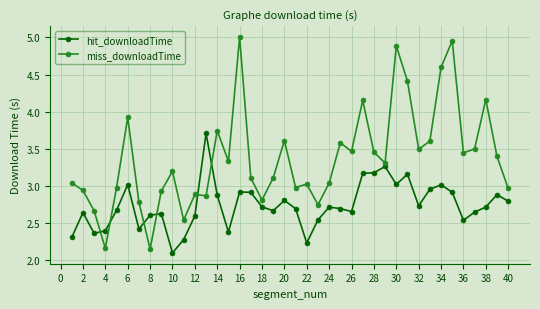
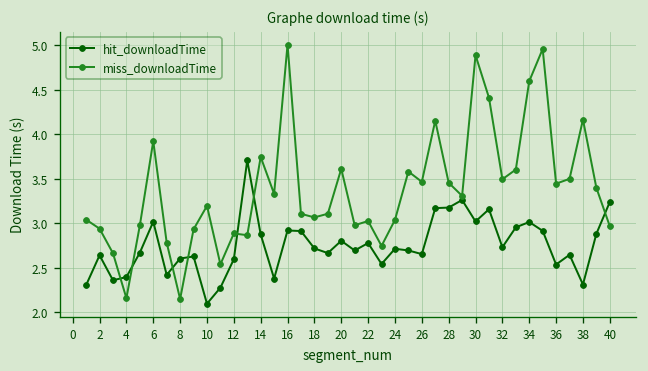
miss_downloadTime, 18: 2.8 -> 3.1
hit_downloadTime, 22: 2.2 -> 2.8
hit_downloadTime, 38: 2.7 -> 2.3
hit_downloadTime, 40: 2.8 -> 3.2
